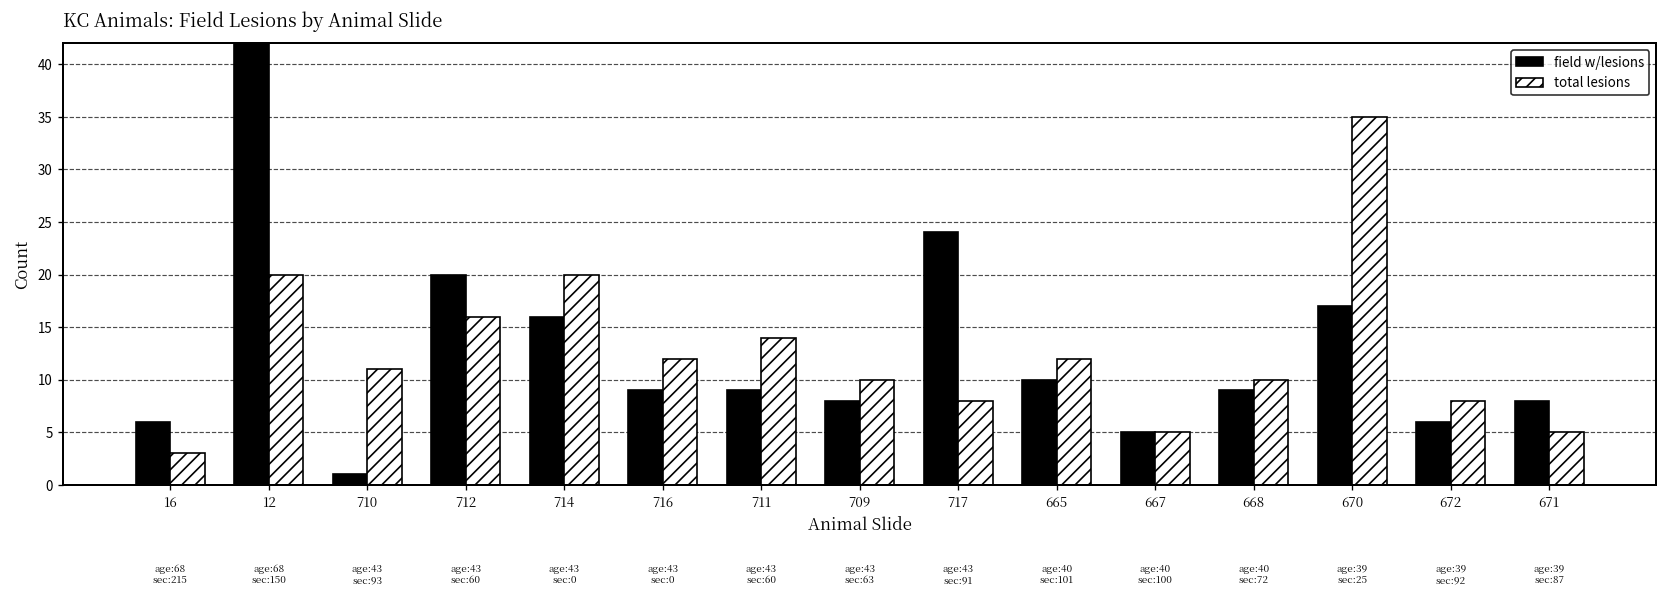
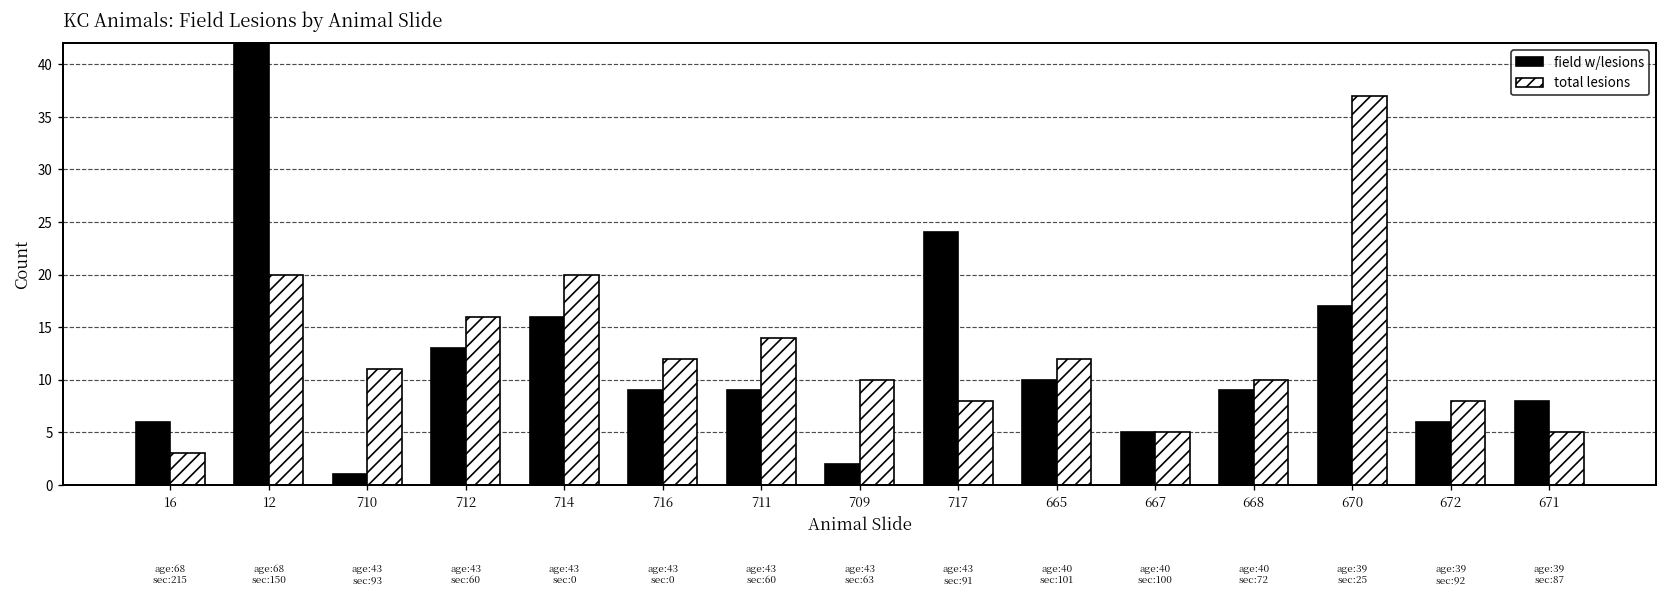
field w/lesions, 712: 20 -> 13
field w/lesions, 709: 8 -> 2
total lesions, 670: 35 -> 37
